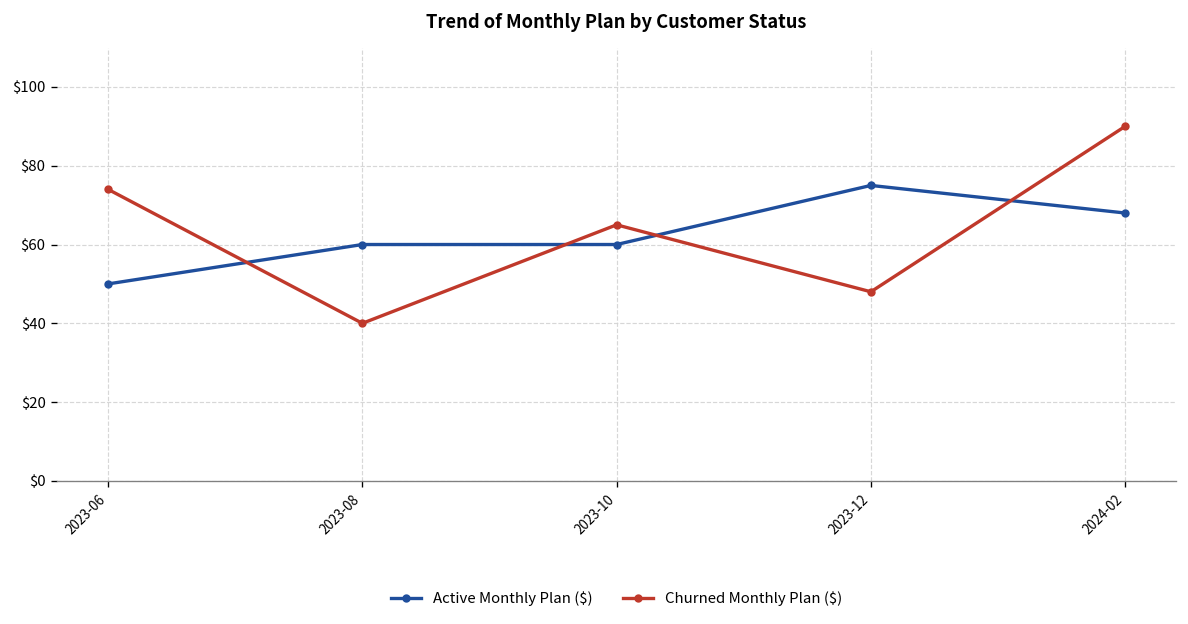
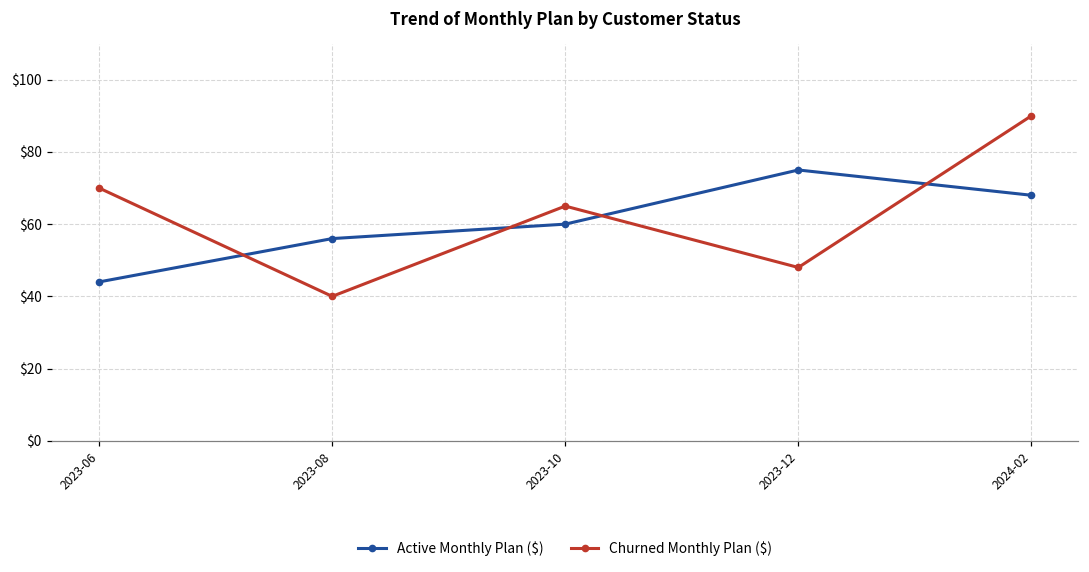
Active Monthly Plan ($), 2023-06: $50 -> $44
Churned Monthly Plan ($), 2023-06: $74 -> $70
Active Monthly Plan ($), 2023-08: $60 -> $56
